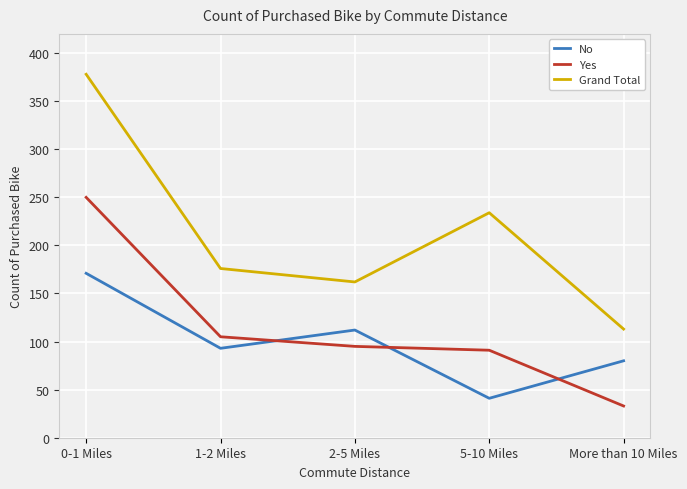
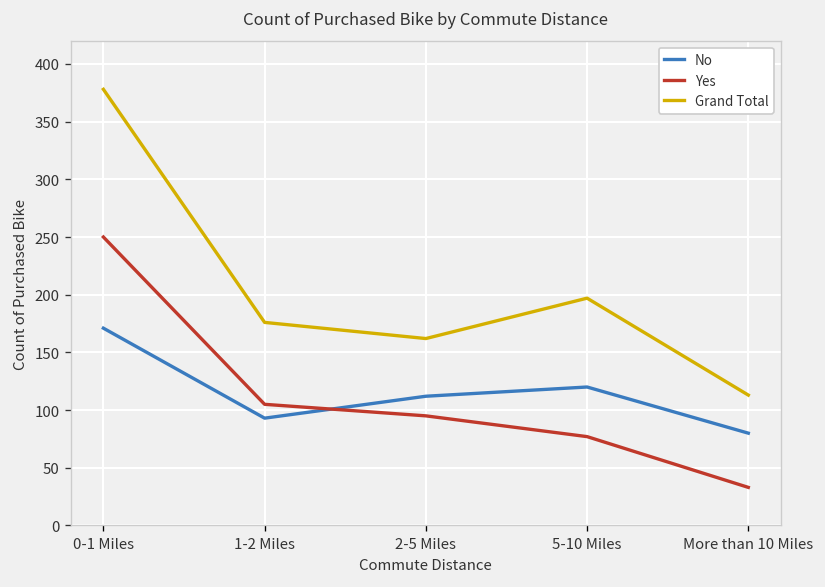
No, 5-10 Miles: 40 -> 120
Yes, 5-10 Miles: 90 -> 80
Grand Total, 5-10 Miles: 230 -> 200
